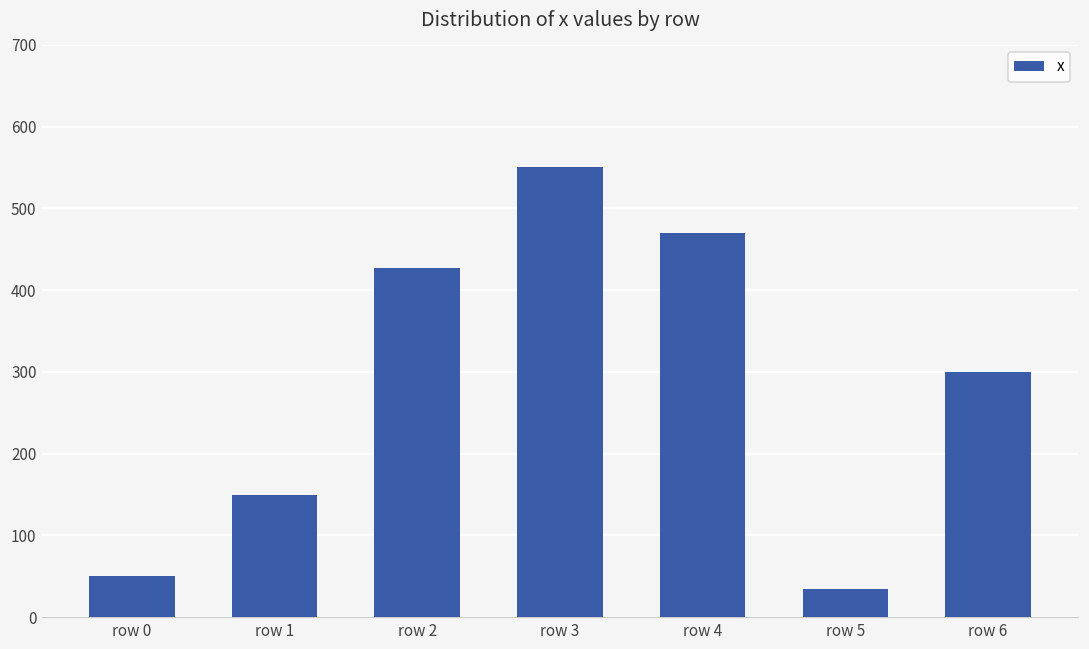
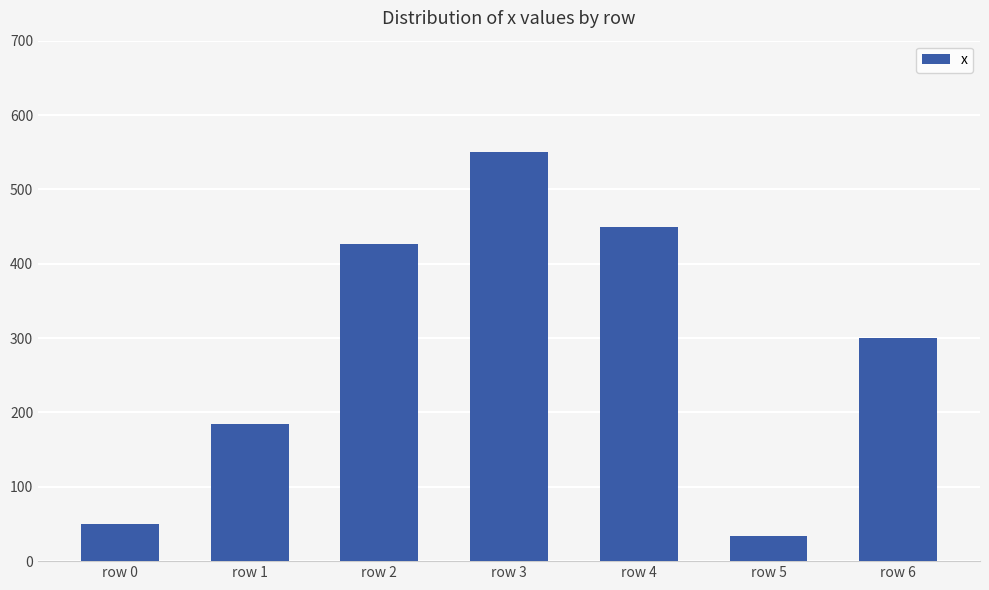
row 1: 150 -> 190
row 4: 470 -> 450
